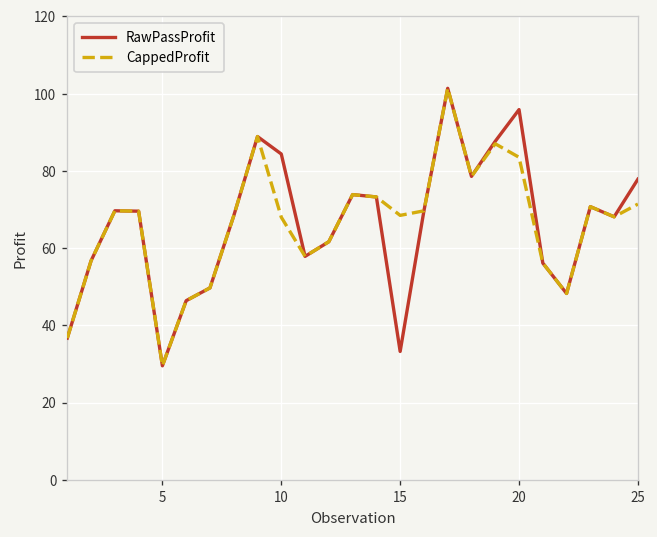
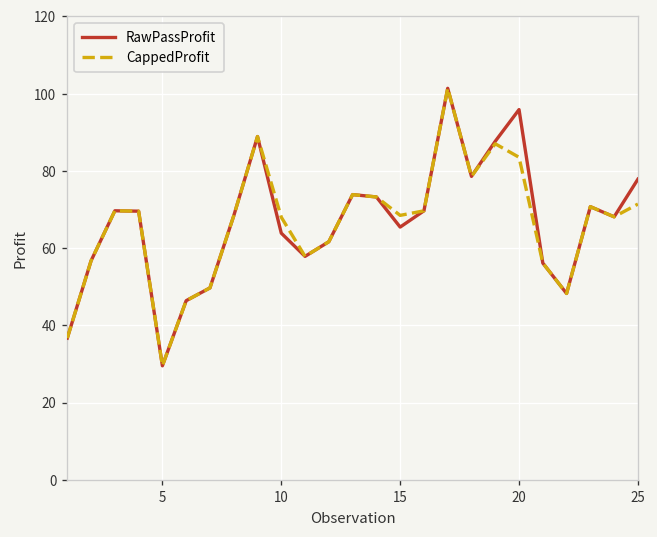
RawPassProfit, 10: 84 -> 64
RawPassProfit, 15: 33 -> 65
